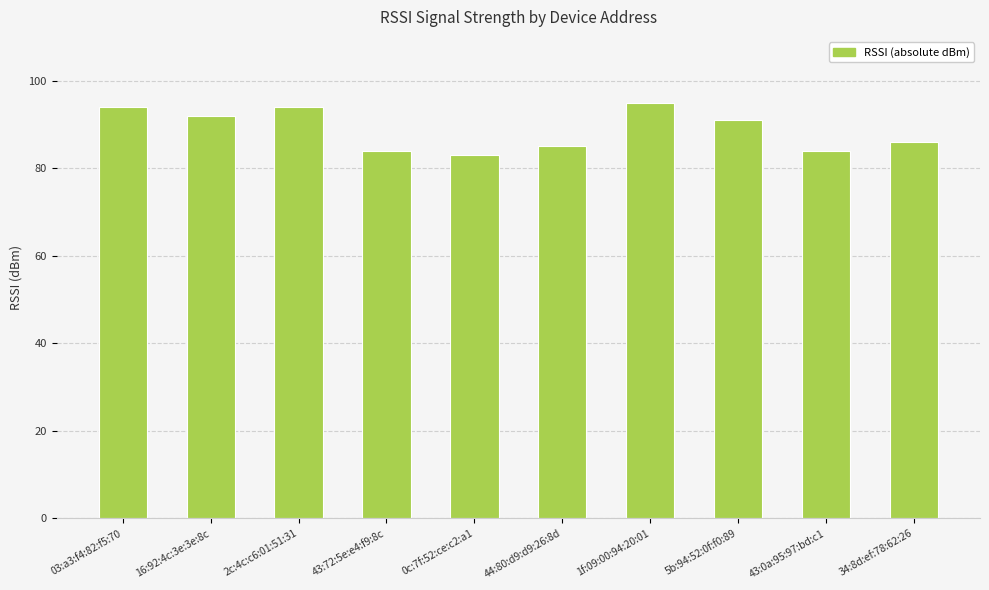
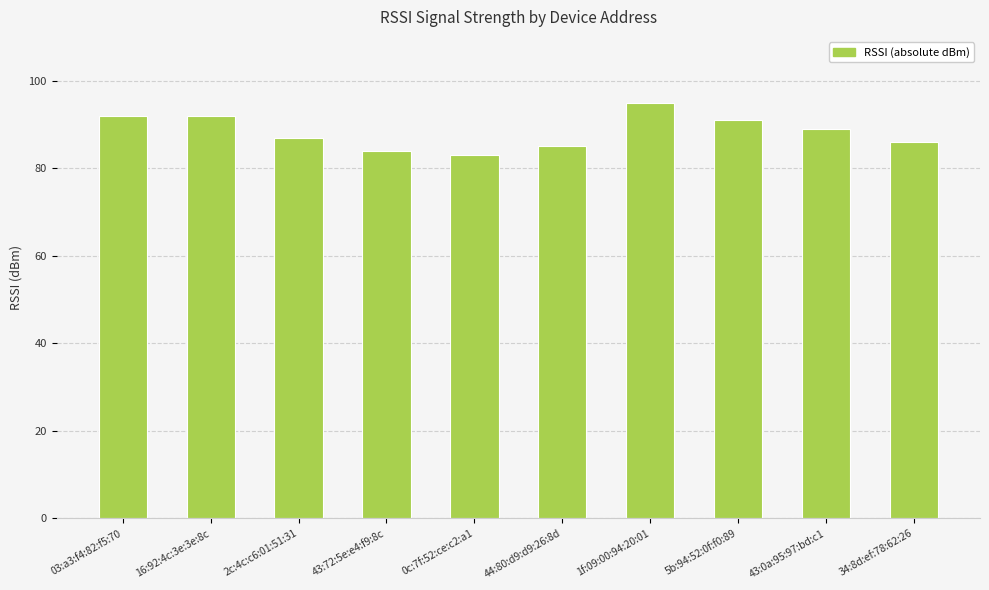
03:a3:f4:82:f5:70: 94 -> 92
2c:4c:c6:01:51:31: 94 -> 87
43:0a:95:97:bd:c1: 84 -> 89
